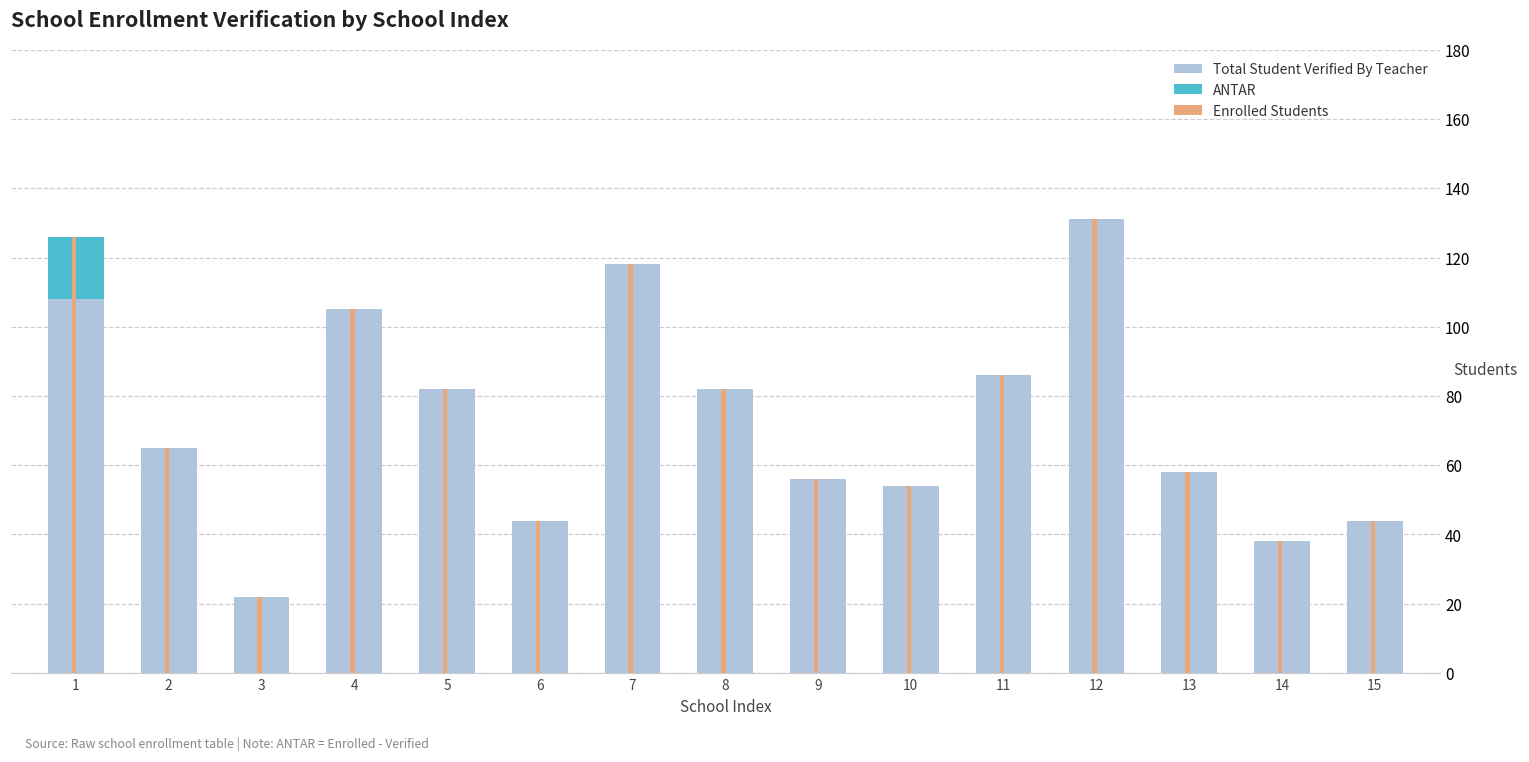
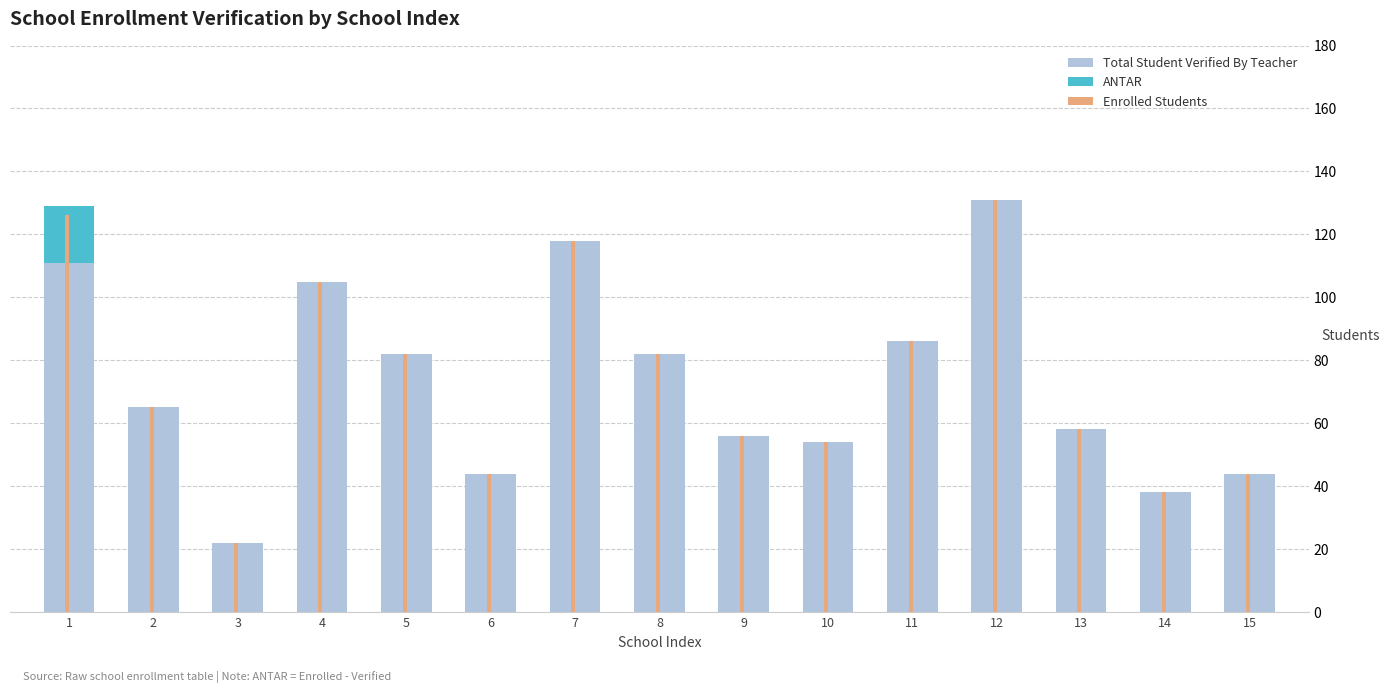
Total Student Verified By Teacher, 1: 108 -> 111
